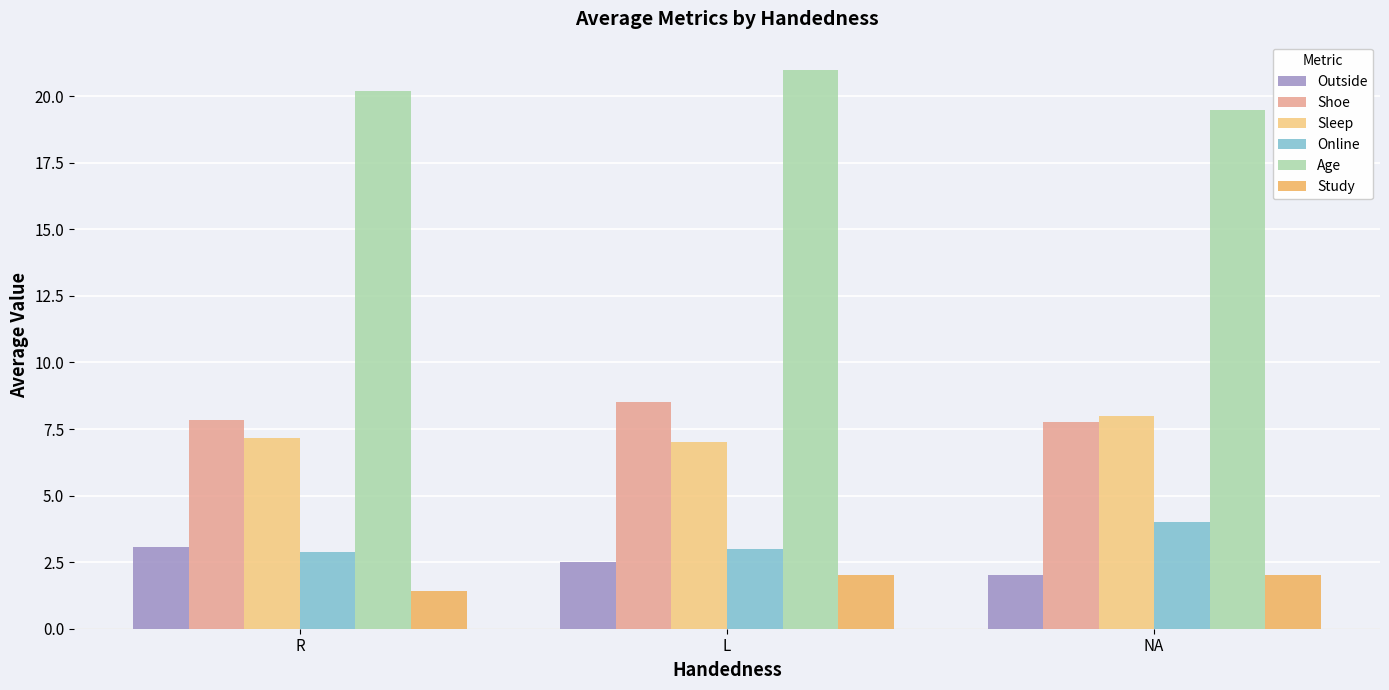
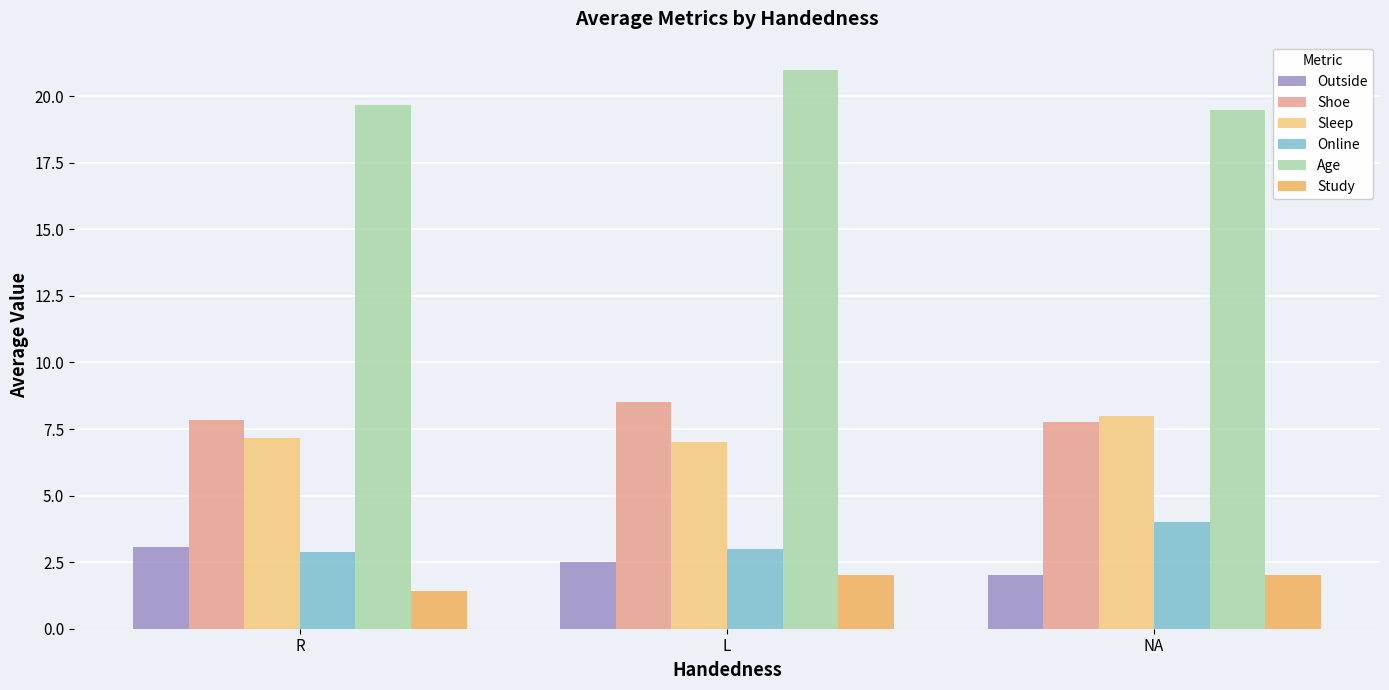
Age, R: 20.2 -> 19.7
